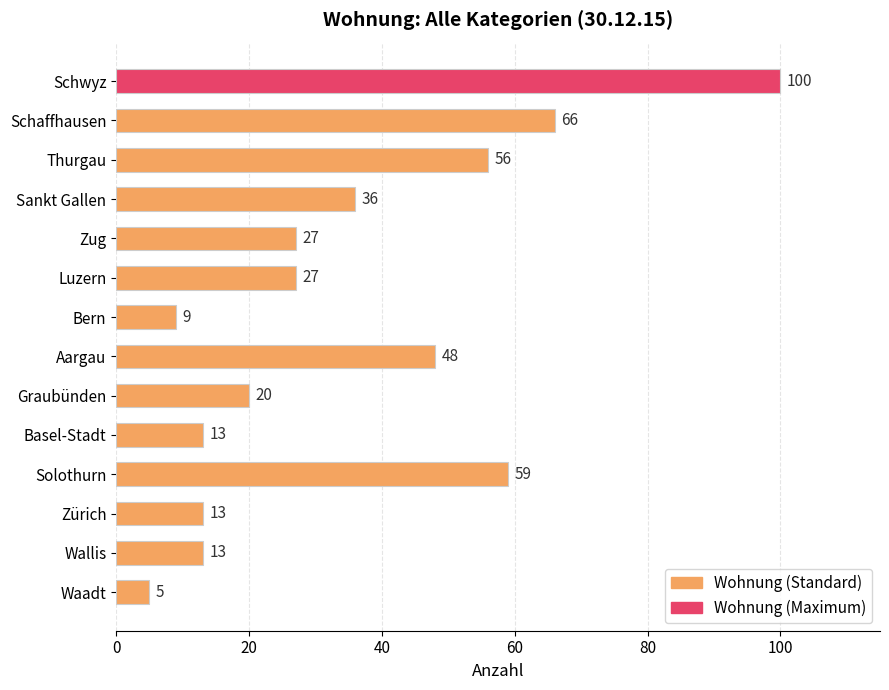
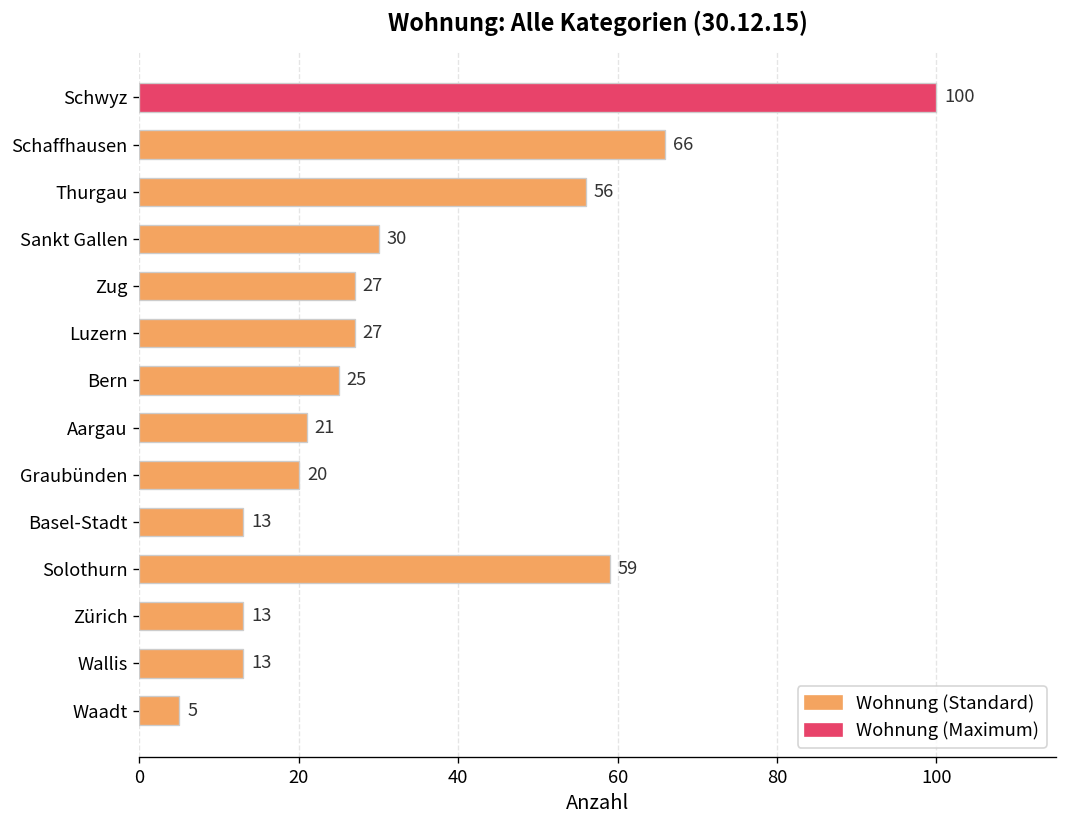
Sankt Gallen: 36 -> 30
Bern: 9 -> 25
Aargau: 48 -> 21
